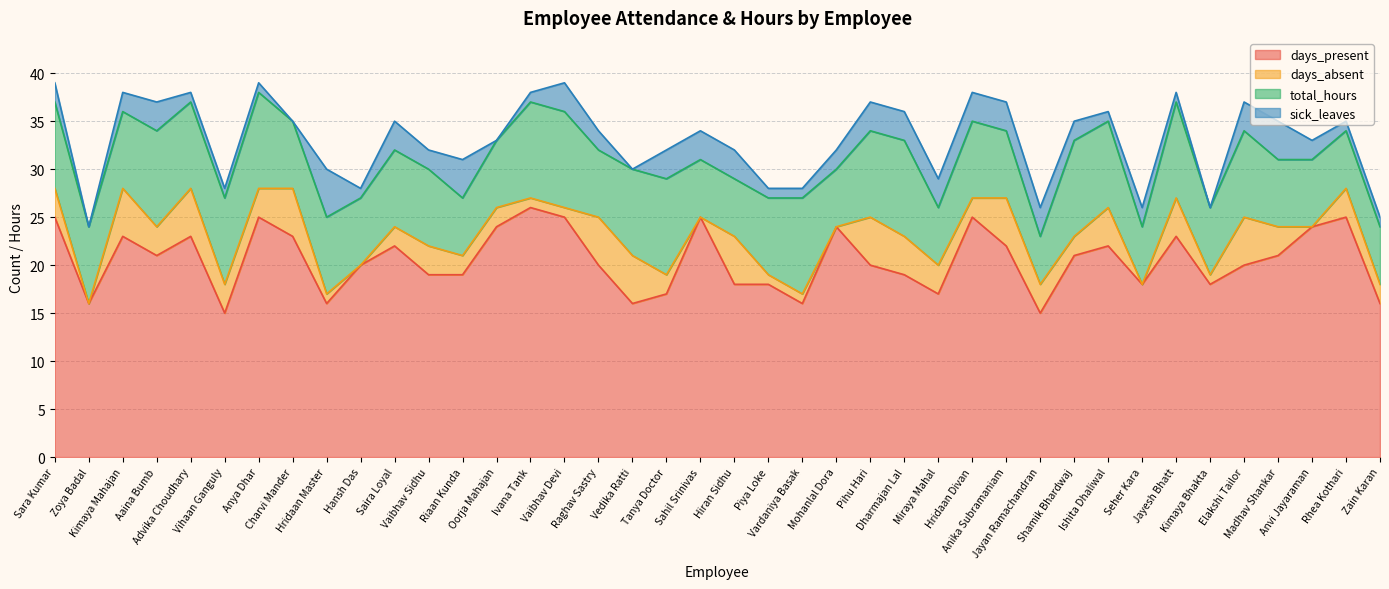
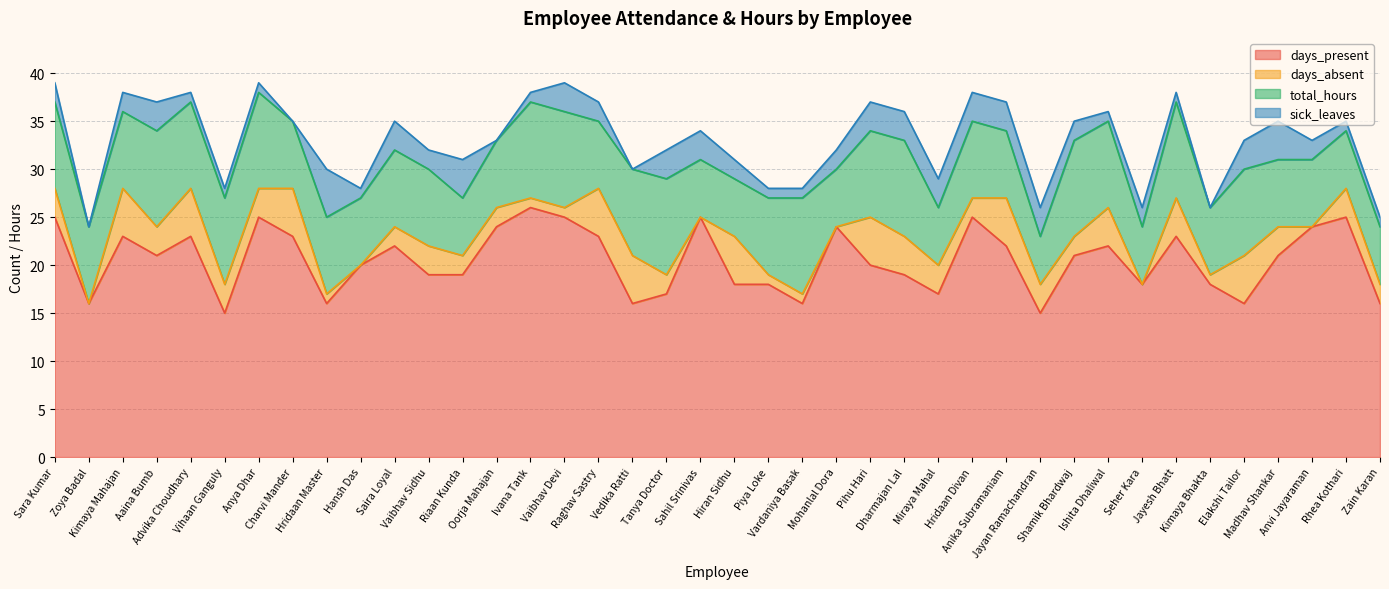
days_present, Raghav Sastry: 20 -> 23
sick_leaves, Hiran Sidhu: 3 -> 2
days_present, Elakshi Tailor: 20 -> 16
